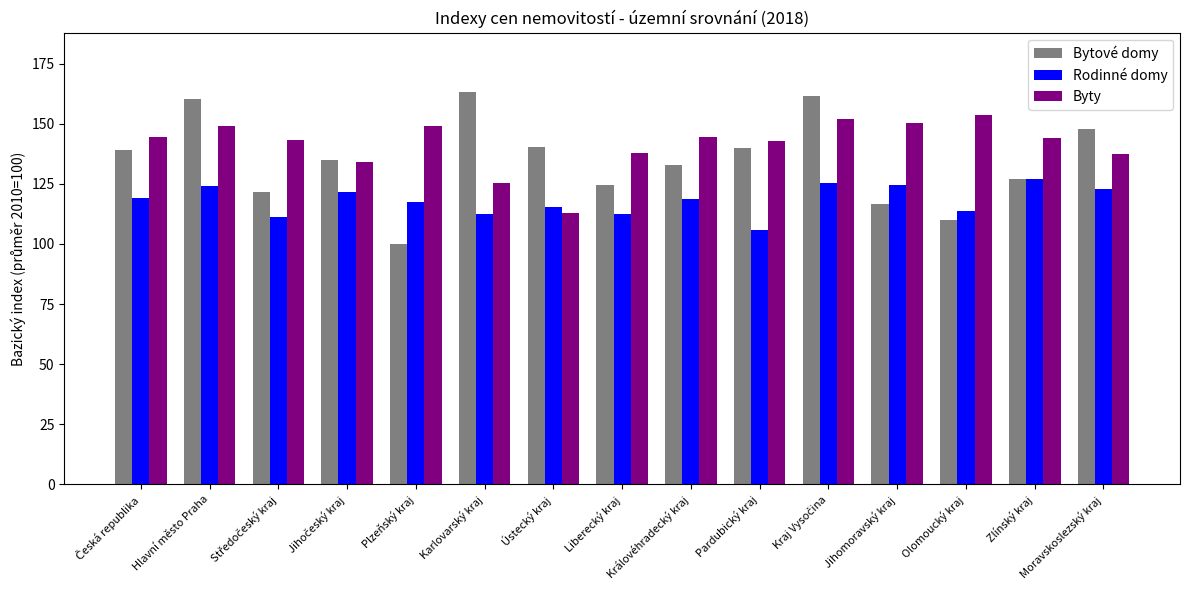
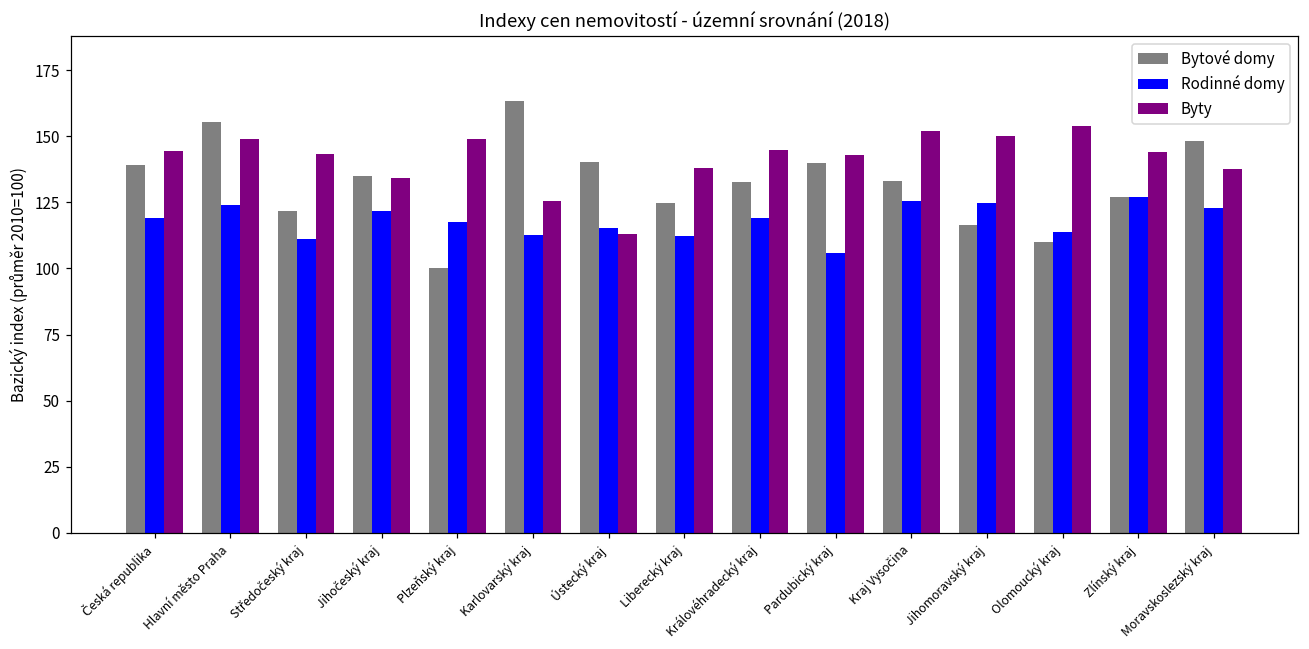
Bytové domy, Hlavní město Praha: 160 -> 156
Bytové domy, Kraj Vysočina: 162 -> 133
